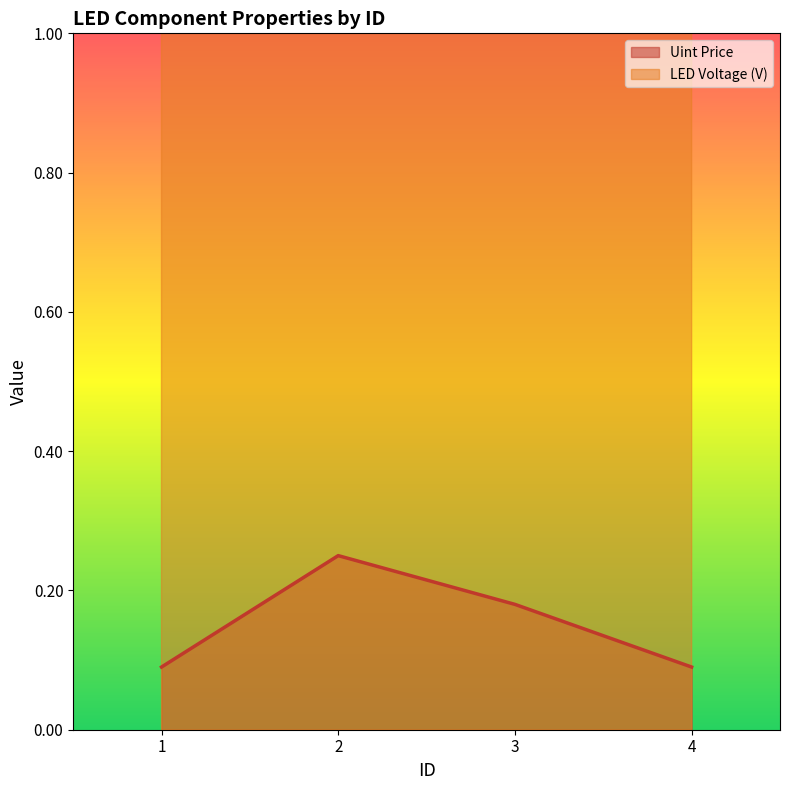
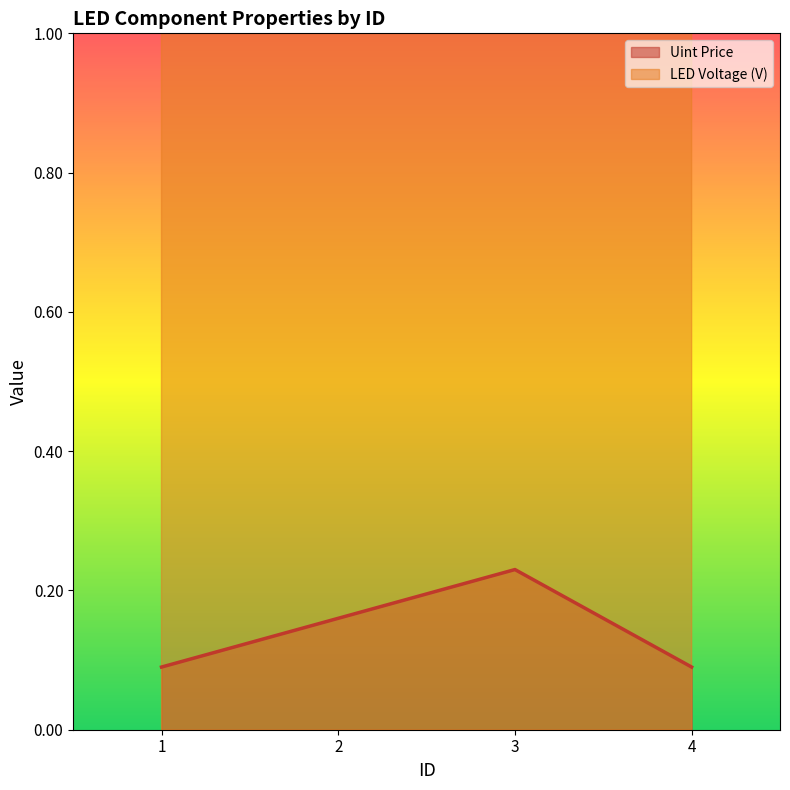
Uint Price, 2: 0.25 -> 0.16
Uint Price, 3: 0.18 -> 0.23
